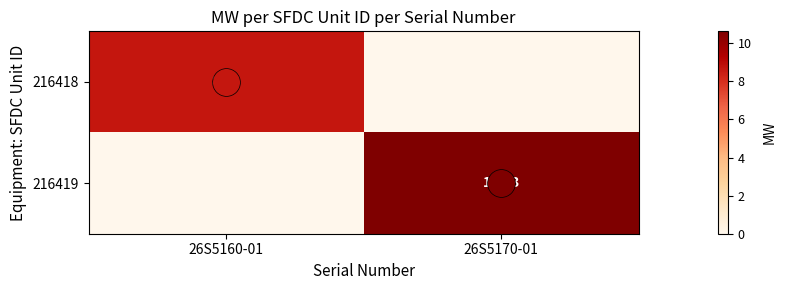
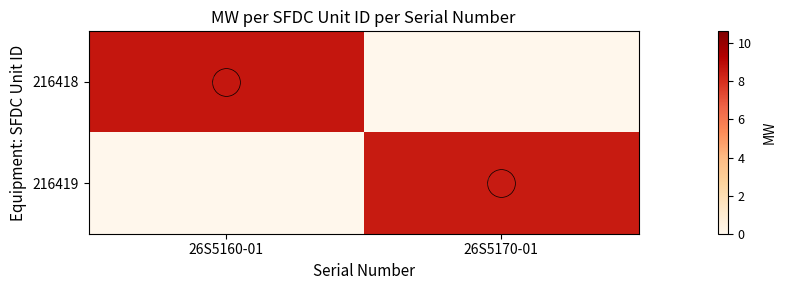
216419, 26S5170-01: 10.63 -> 8.53
